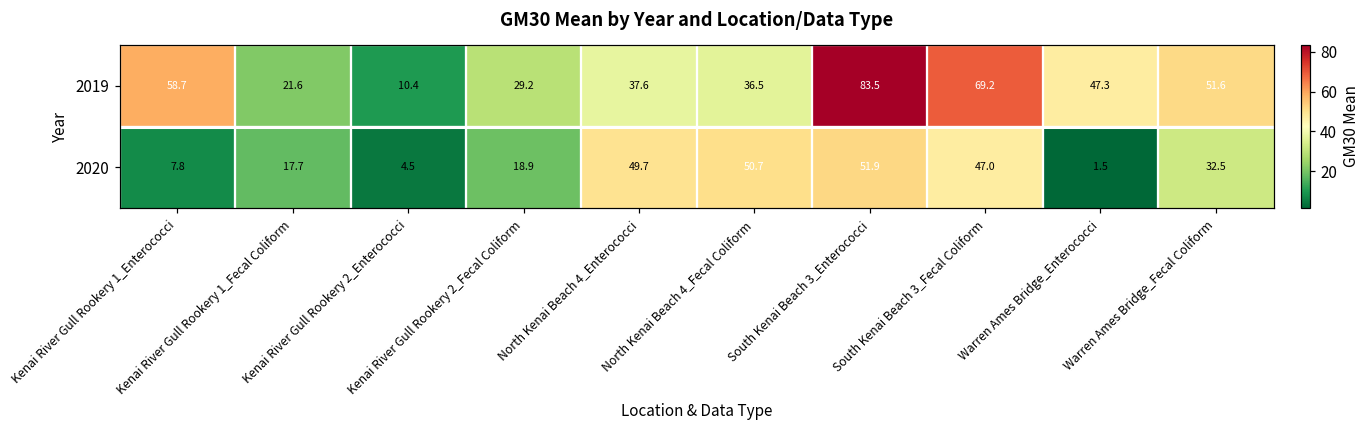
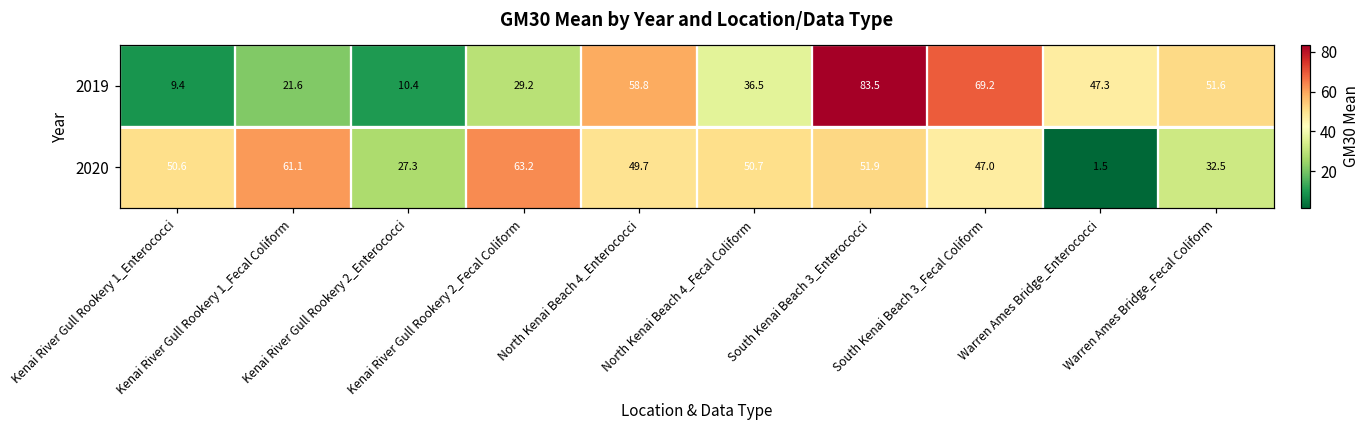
2019, Kenai River Gull Rookery 1_Enterococci: 58.7 -> 9.4
2019, North Kenai Beach 4_Enterococci: 37.6 -> 58.8
2020, Kenai River Gull Rookery 1_Enterococci: 7.8 -> 50.6
2020, Kenai River Gull Rookery 1_Fecal Coliform: 17.7 -> 61.1
2020, Kenai River Gull Rookery 2_Enterococci: 4.5 -> 27.3
2020, Kenai River Gull Rookery 2_Fecal Coliform: 18.9 -> 63.2
